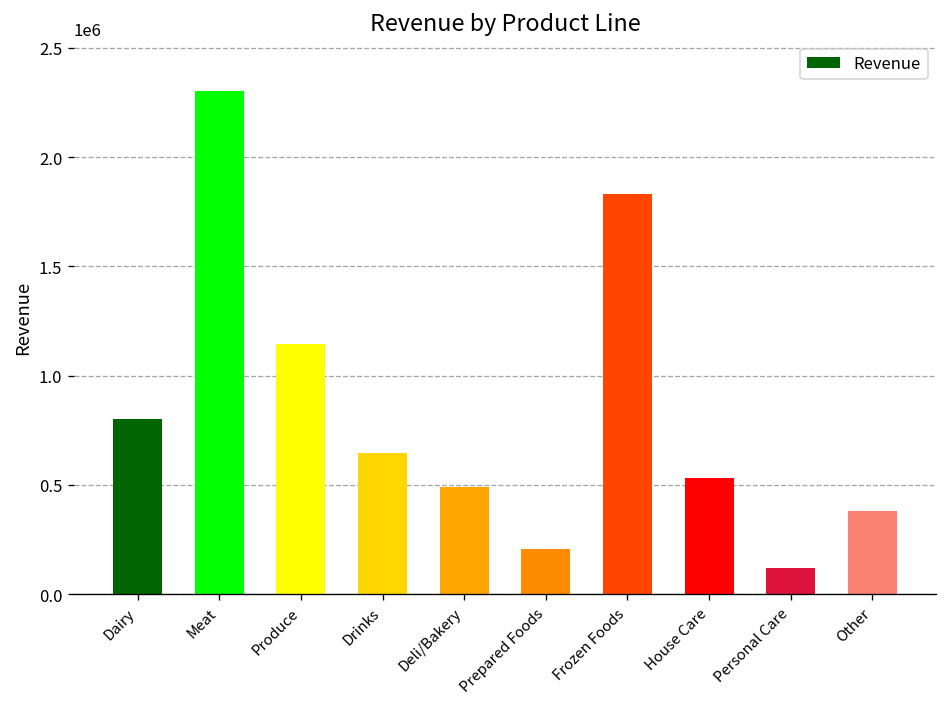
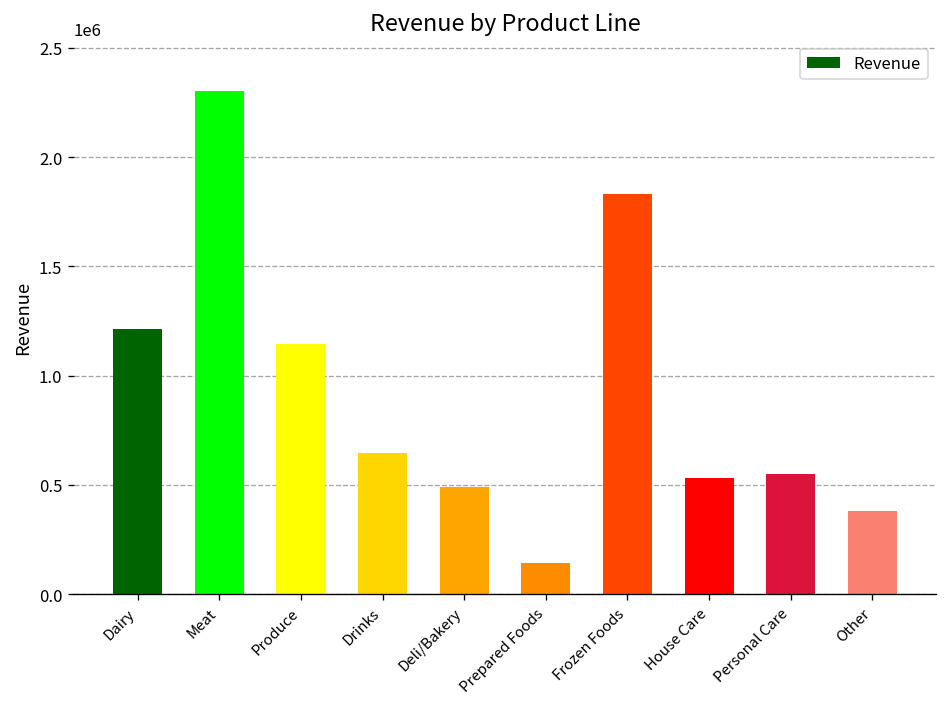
Dairy: 800000 -> 1210000
Prepared Foods: 210000 -> 140000
Personal Care: 120000 -> 550000
